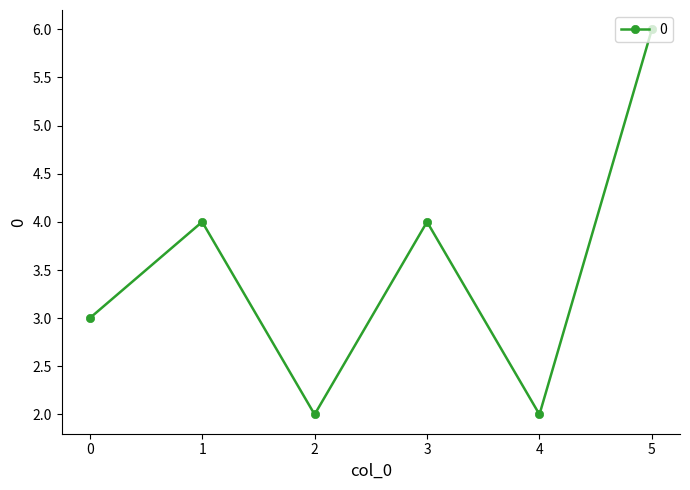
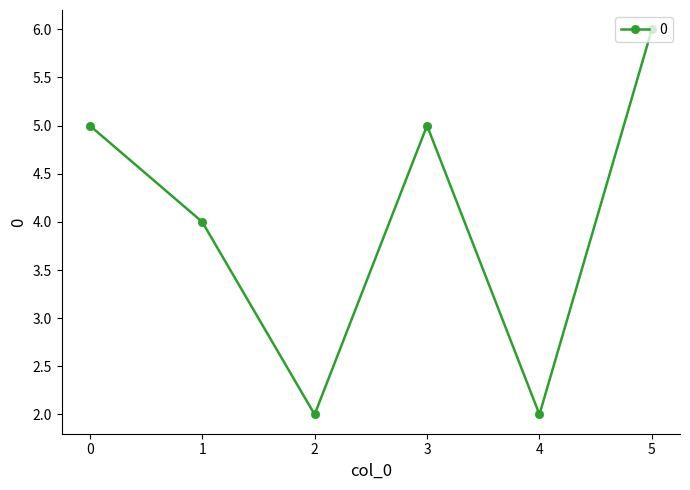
0: 3 -> 5
3: 4 -> 5
